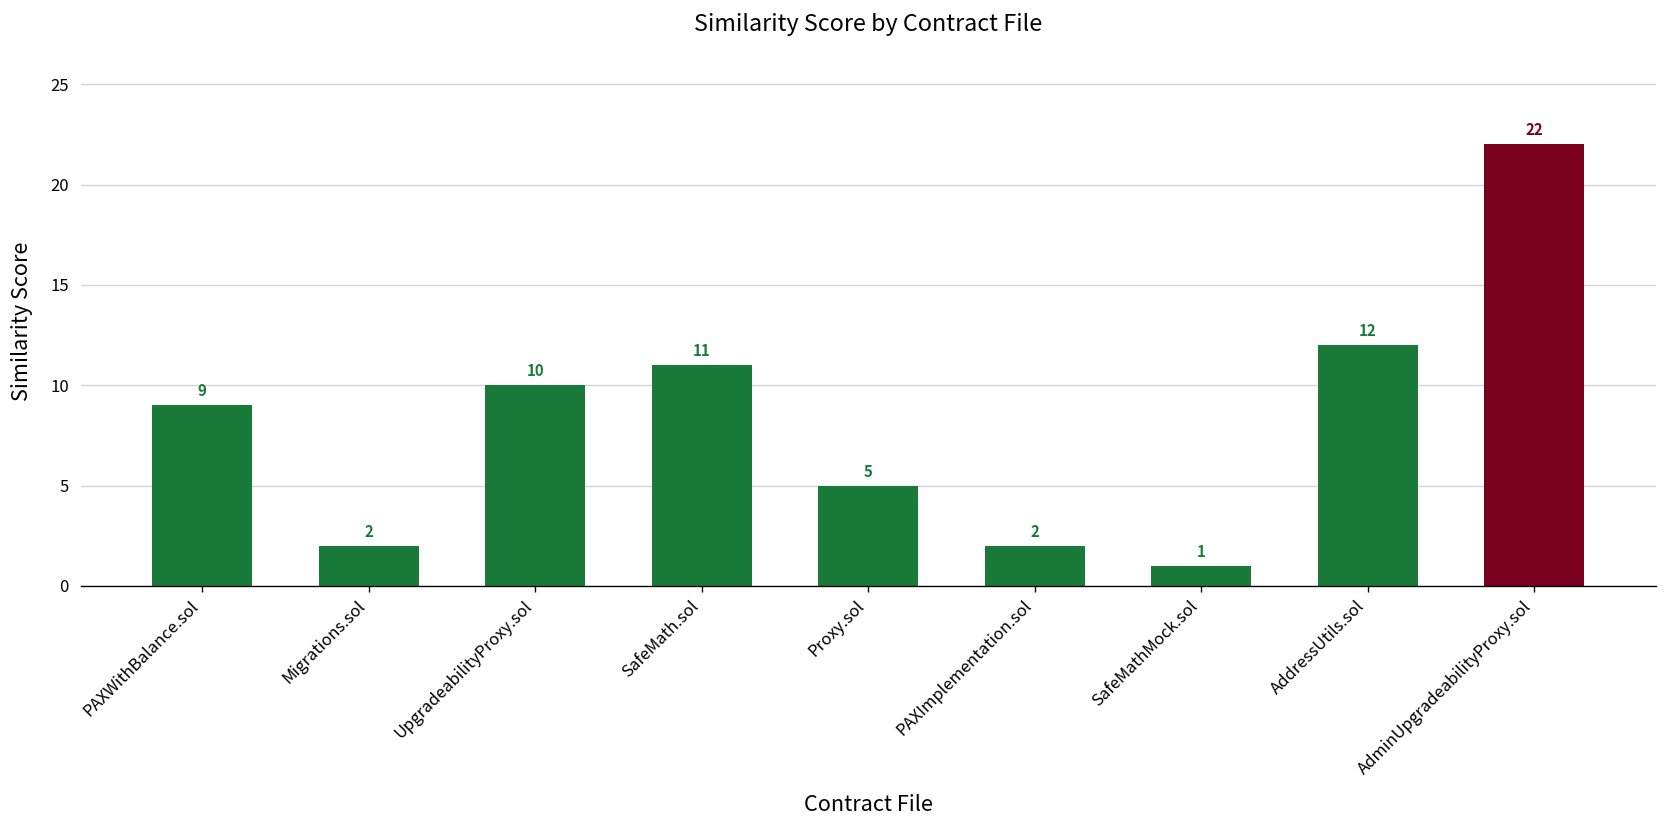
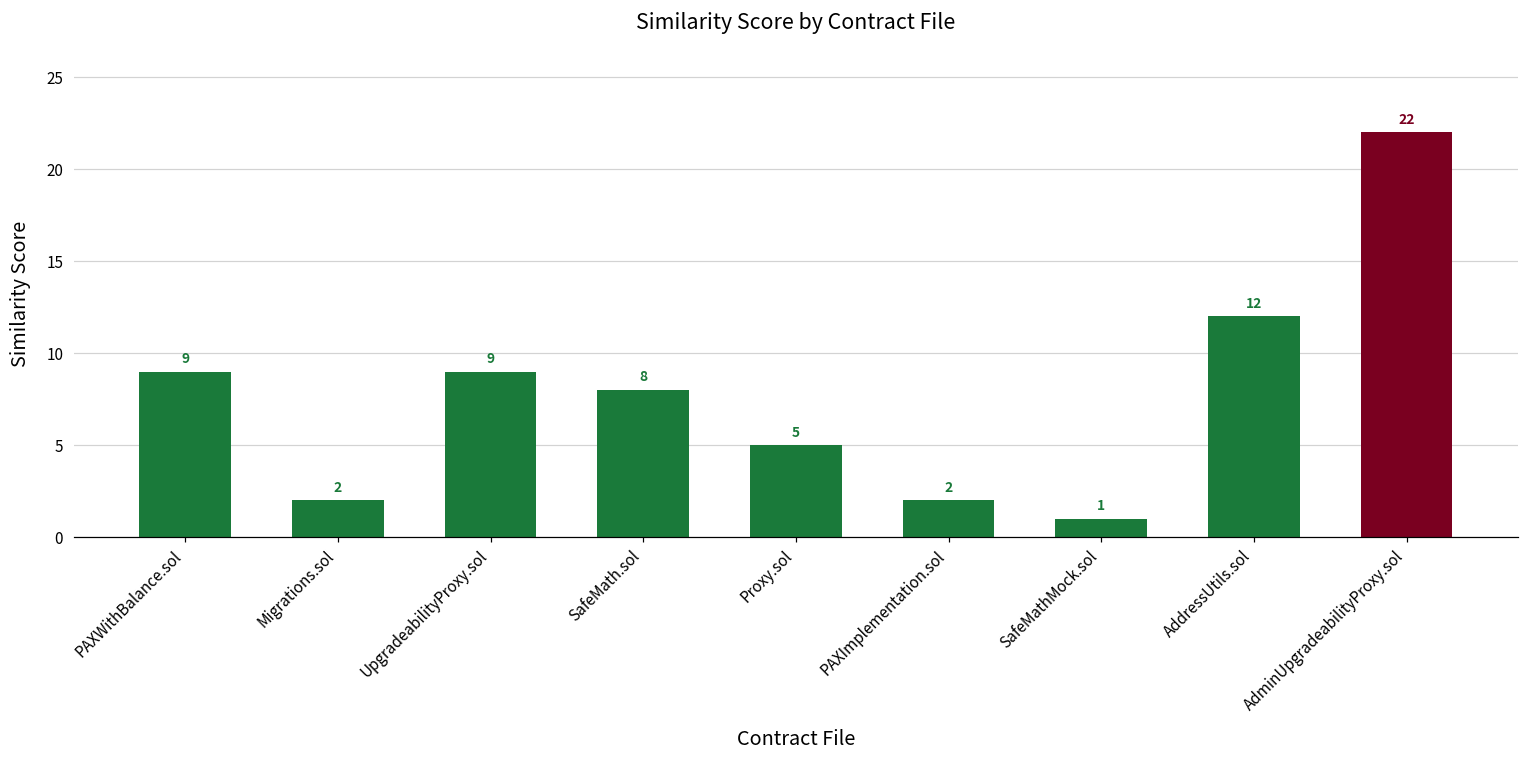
UpgradeabilityProxy.sol: 10 -> 9
SafeMath.sol: 11 -> 8
